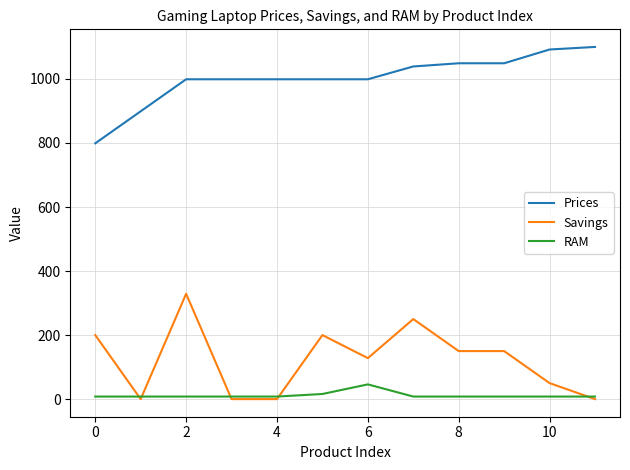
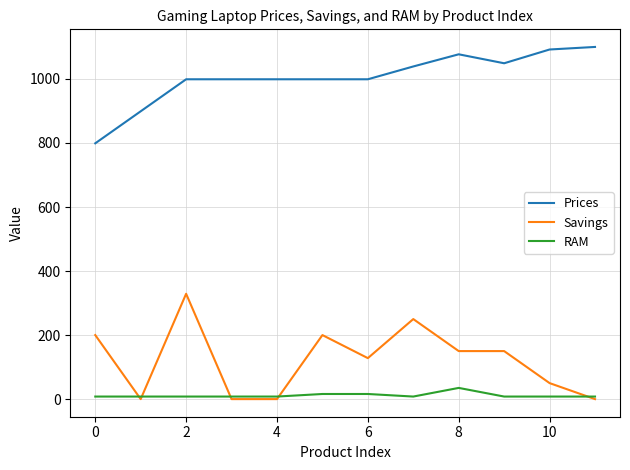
RAM, 6: 50 -> 20
Prices, 8: 1050 -> 1080
RAM, 8: 10 -> 40
